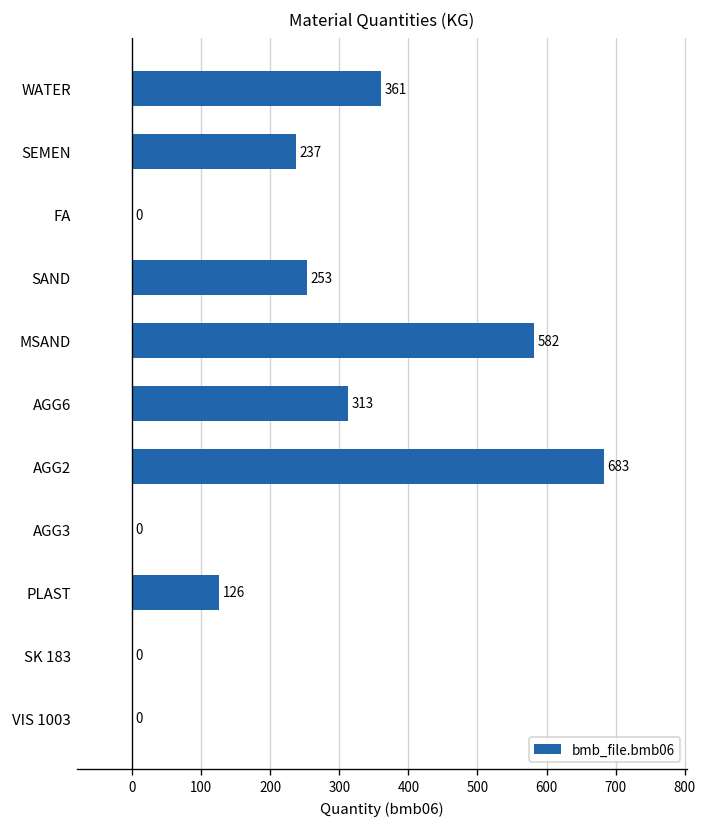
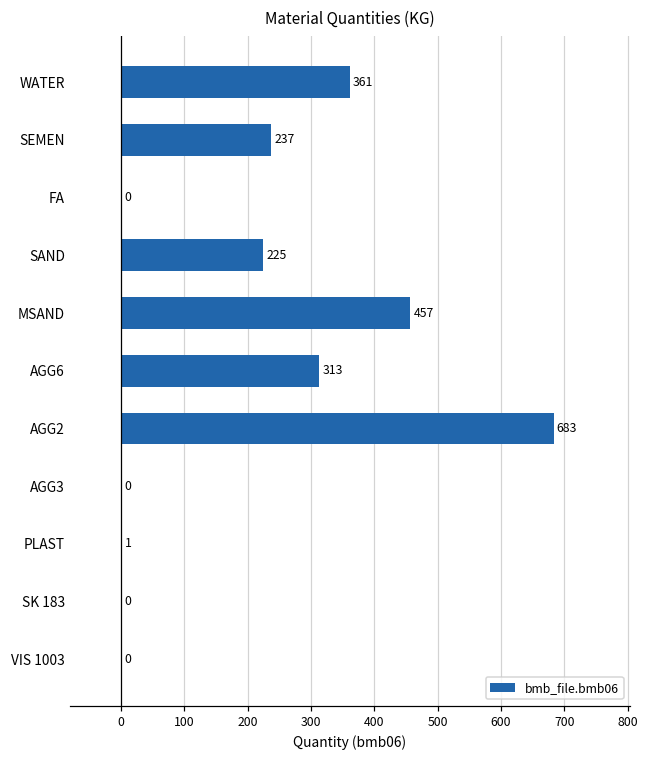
SAND: 253 -> 225
MSAND: 582 -> 457
PLAST: 126 -> 1
